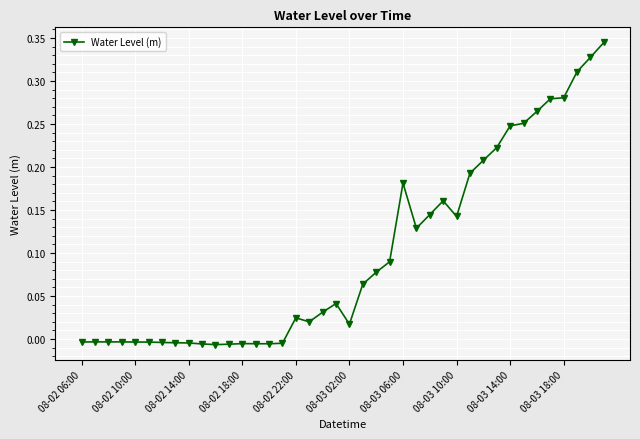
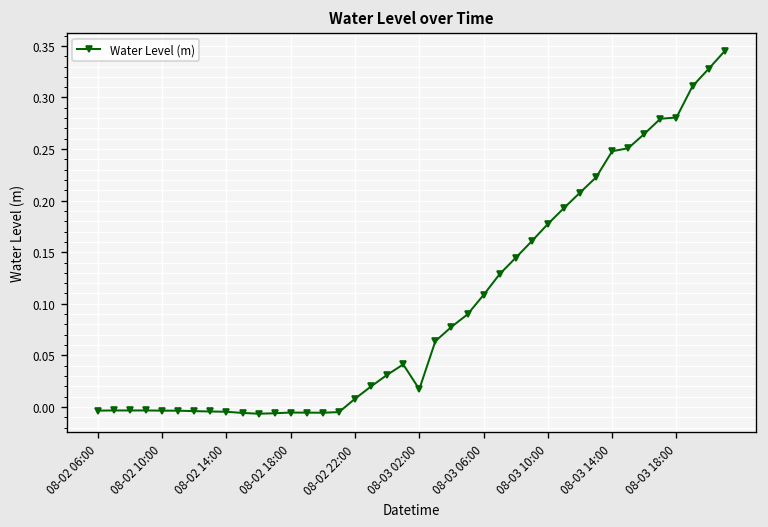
08-02 22:00: 0.02 -> 0.01
08-03 06:00: 0.18 -> 0.11
08-03 10:00: 0.14 -> 0.18
